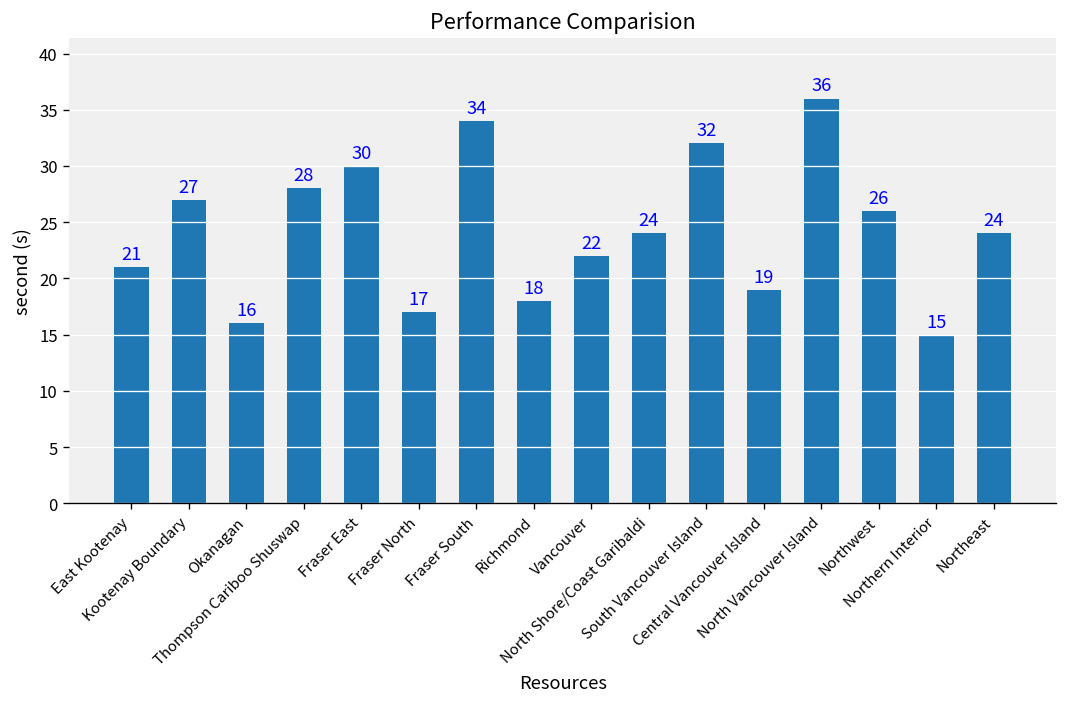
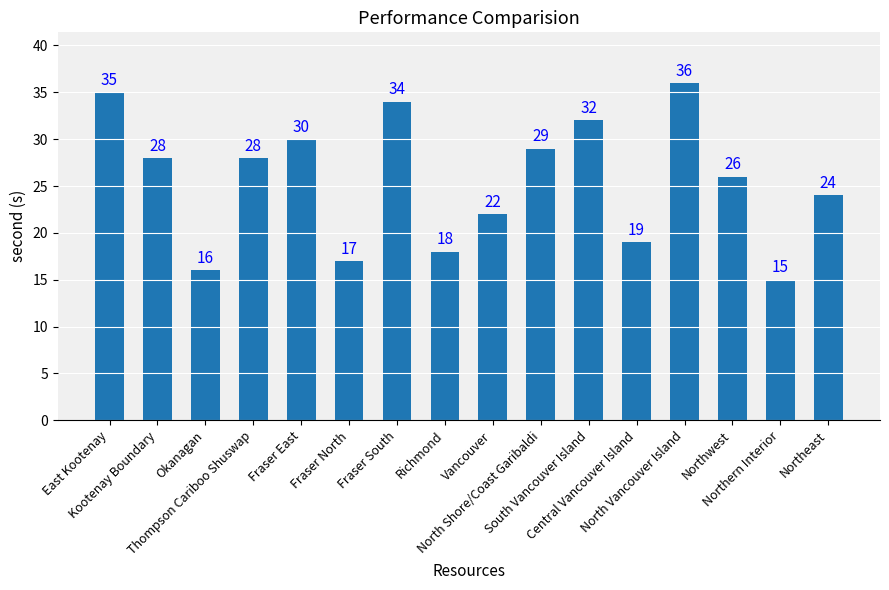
East Kootenay: 21 -> 35
Kootenay Boundary: 27 -> 28
North Shore/Coast Garibaldi: 24 -> 29
